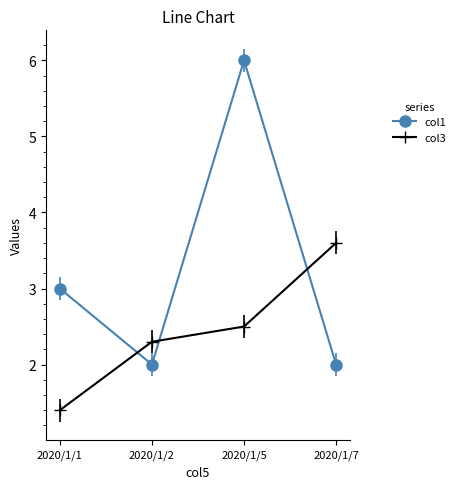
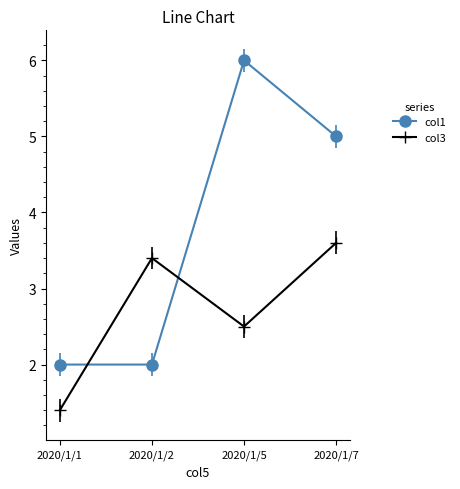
col1, 2020/1/1: 3 -> 2
col3, 2020/1/2: 2.3 -> 3.4
col1, 2020/1/7: 2 -> 5
